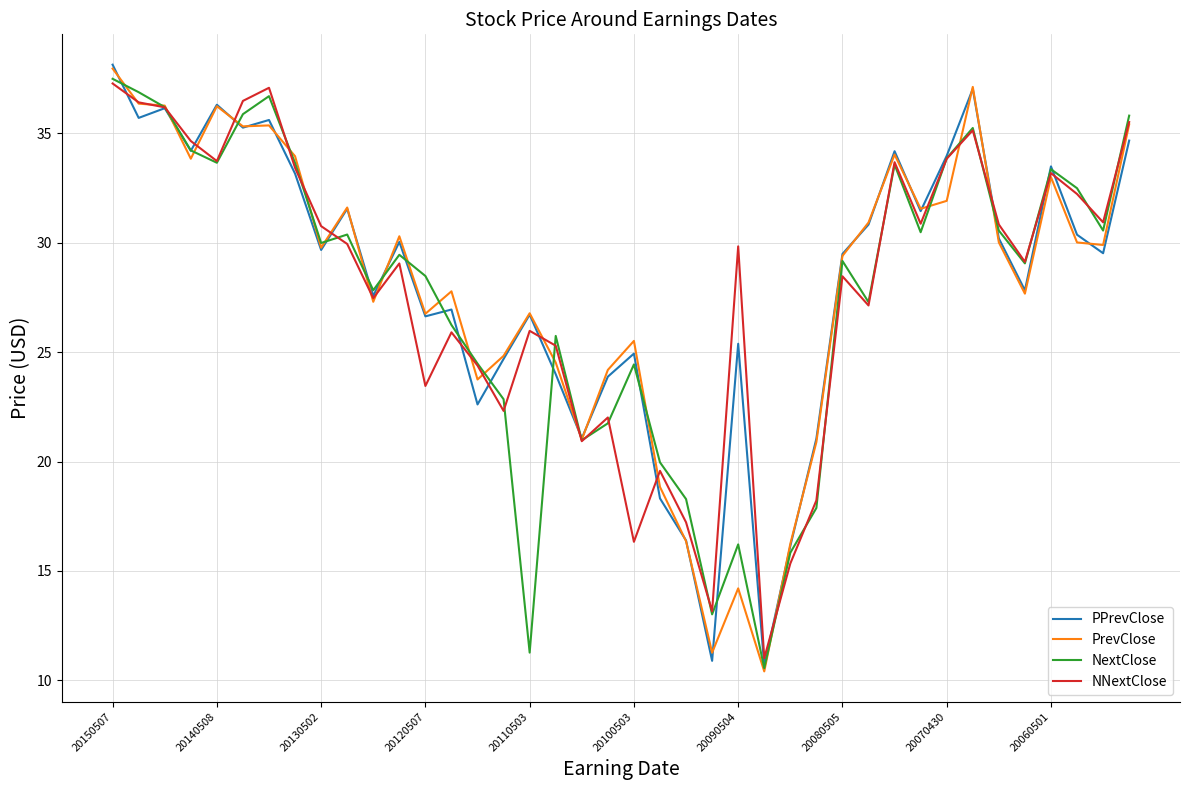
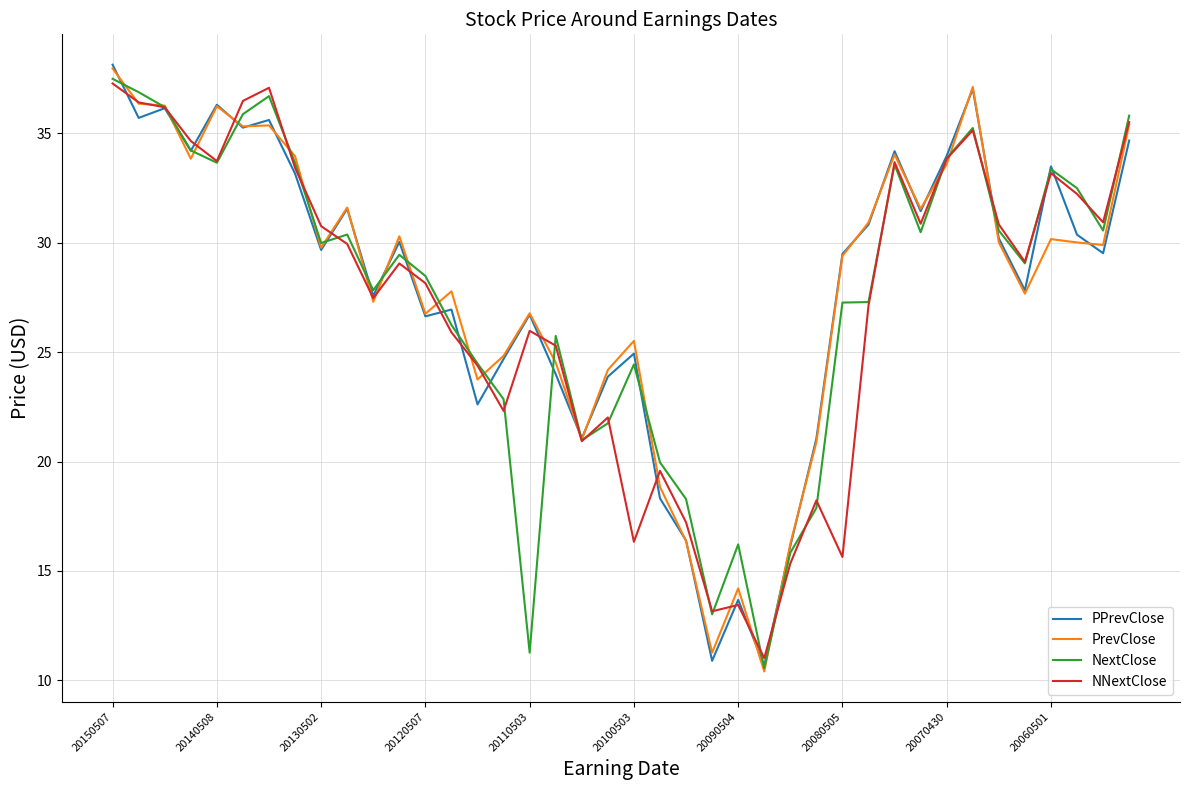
NNextClose, 20120507: 23.5 -> 28.1
PPrevClose, 20090504: 25.4 -> 13.7
NNextClose, 20090504: 29.8 -> 13.4
NextClose, 20080505: 29.2 -> 27.3
NNextClose, 20080505: 28.5 -> 15.6
PrevClose, 20070430: 31.9 -> 33.6
PrevClose, 20060501: 33.0 -> 30.2
